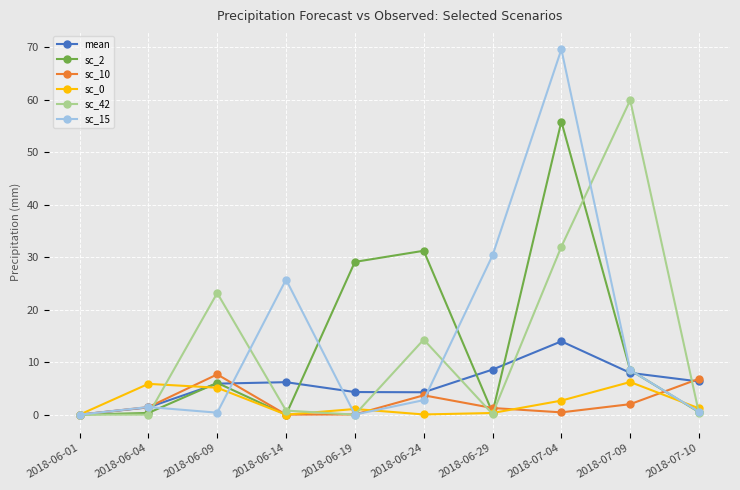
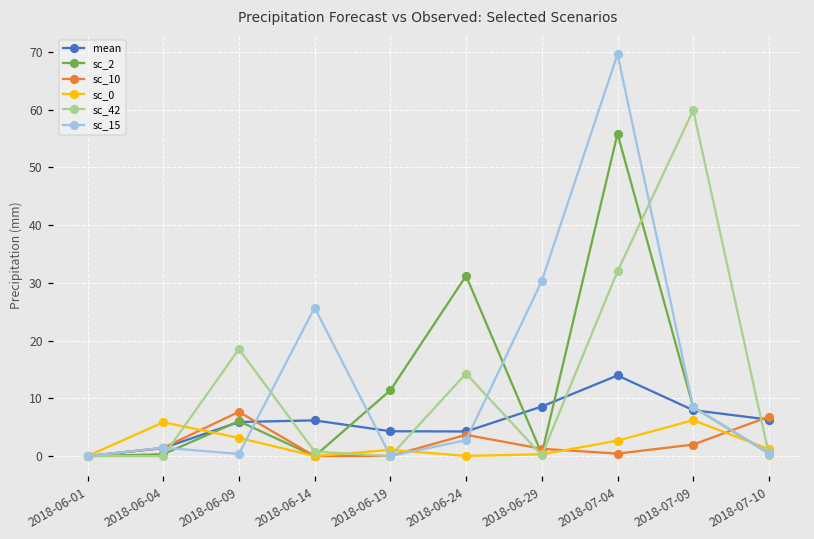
sc_0, 2018-06-09: 5 -> 3
sc_42, 2018-06-09: 23 -> 19
sc_2, 2018-06-19: 29 -> 11
